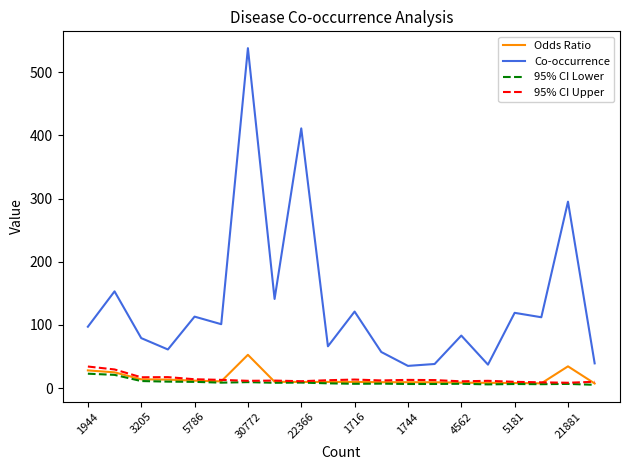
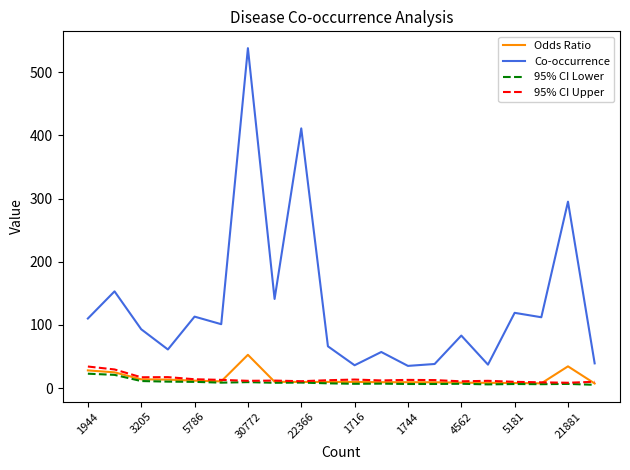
Co-occurrence, 1944: 100 -> 110
Co-occurrence, 3205: 80 -> 90
Co-occurrence, 1716: 120 -> 40
